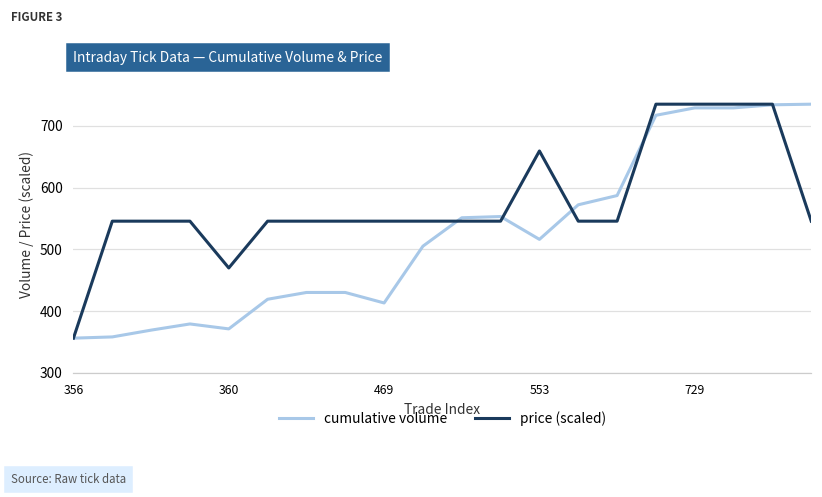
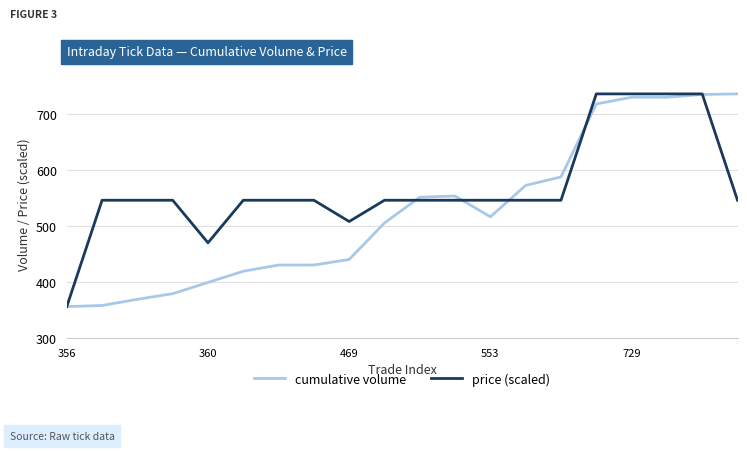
cumulative volume, 360: 370 -> 400
cumulative volume, 469: 410 -> 440
price (scaled), 469: 550 -> 510
price (scaled), 553: 660 -> 550
